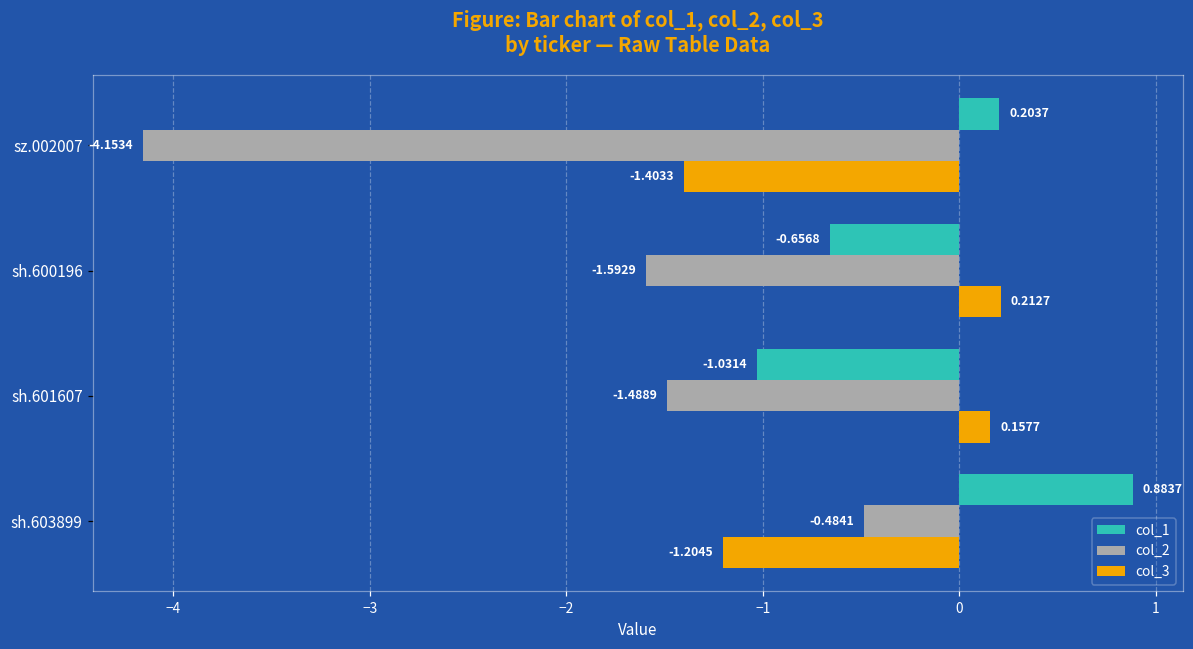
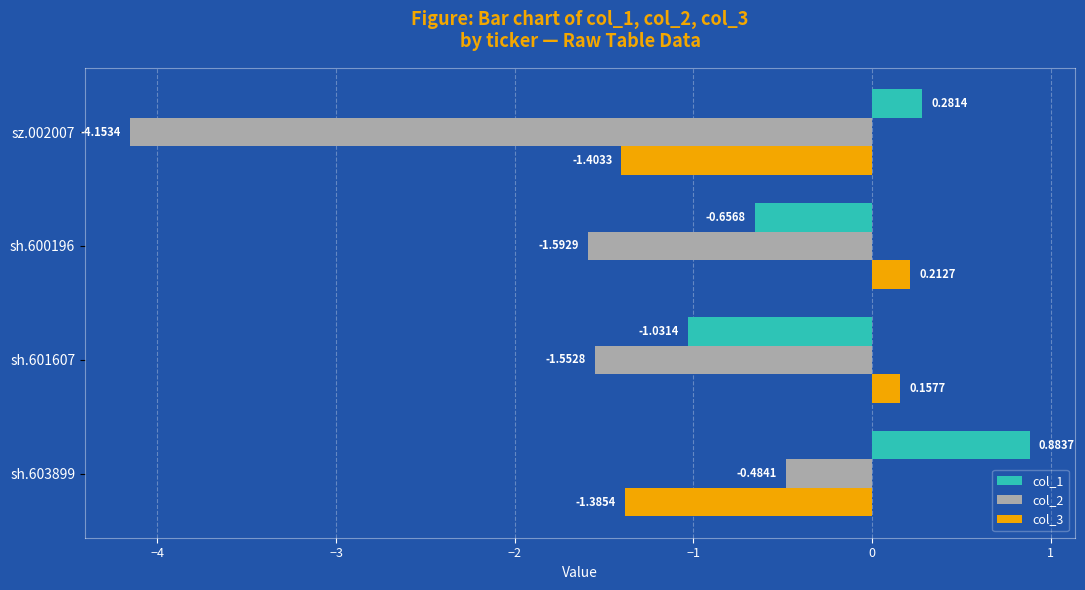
col_1, sz.002007: 0.2037 -> 0.2814
col_2, sh.601607: -1.4889 -> -1.5528
col_3, sh.603899: -1.2045 -> -1.3854
